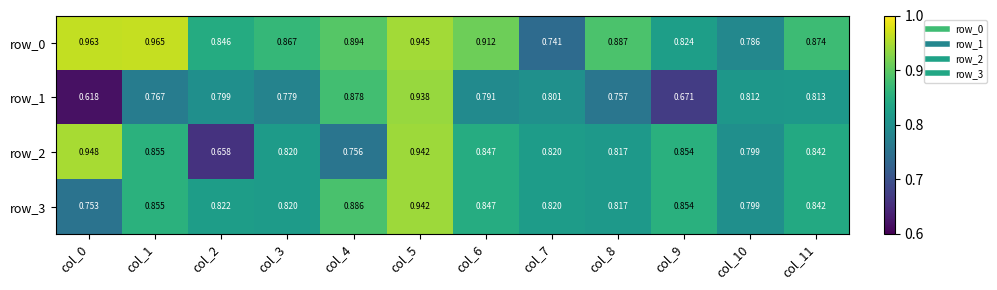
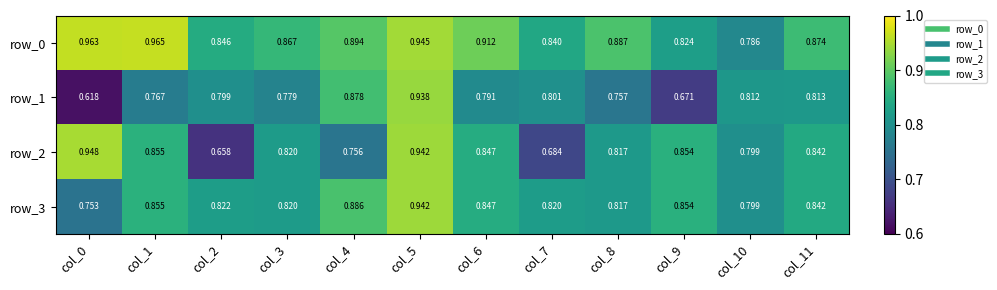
row_0, col_7: 0.741 -> 0.840
row_2, col_7: 0.820 -> 0.684
